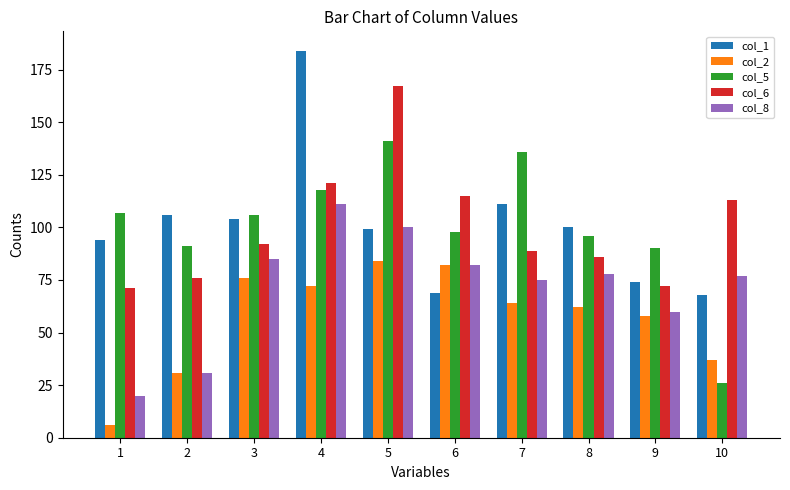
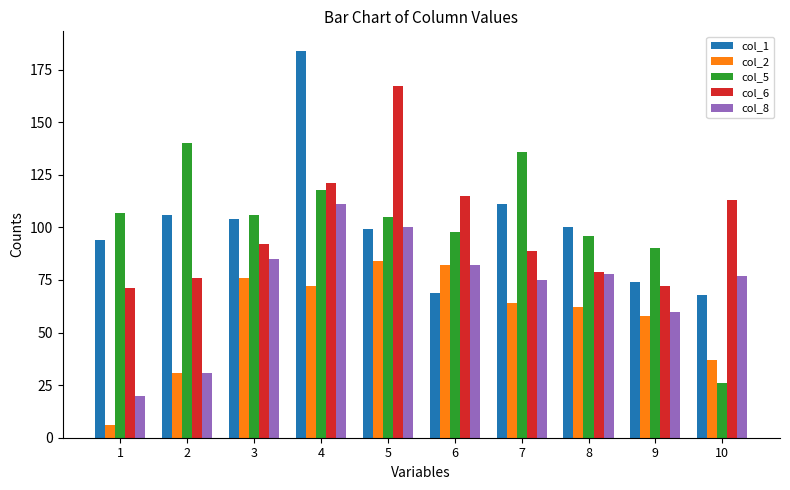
col_5, 2: 91 -> 140
col_5, 5: 141 -> 105
col_6, 8: 86 -> 79
